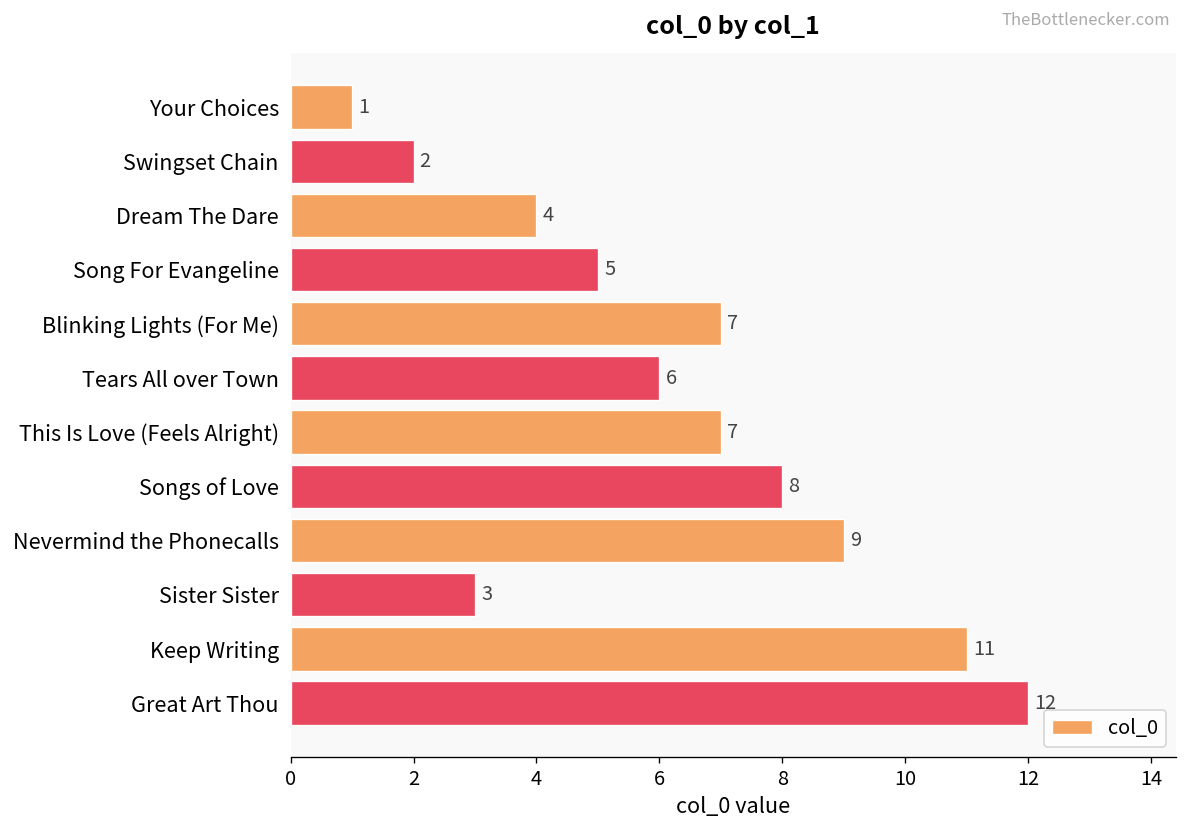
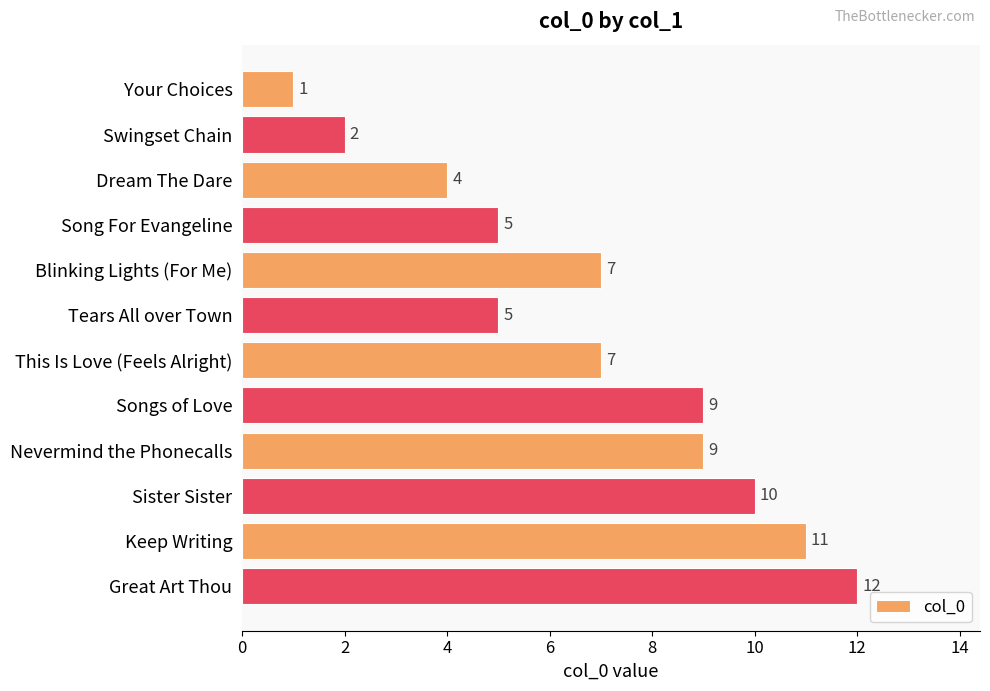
Tears All over Town: 6 -> 5
Songs of Love: 8 -> 9
Sister Sister: 3 -> 10
